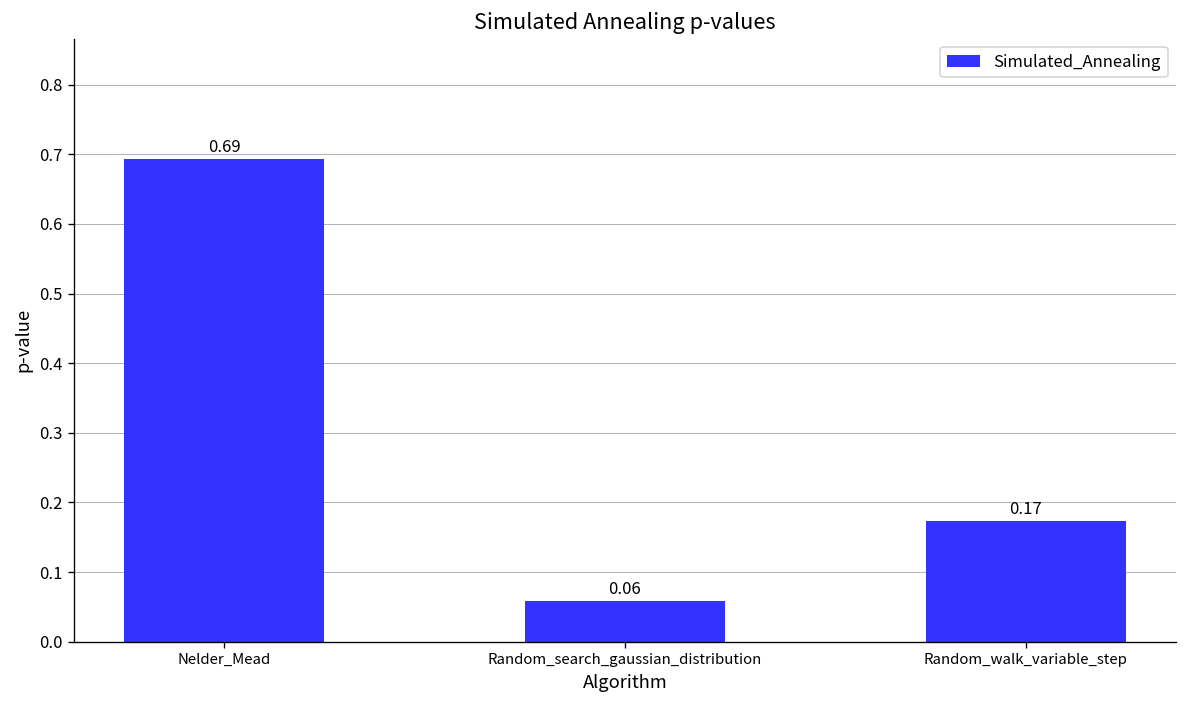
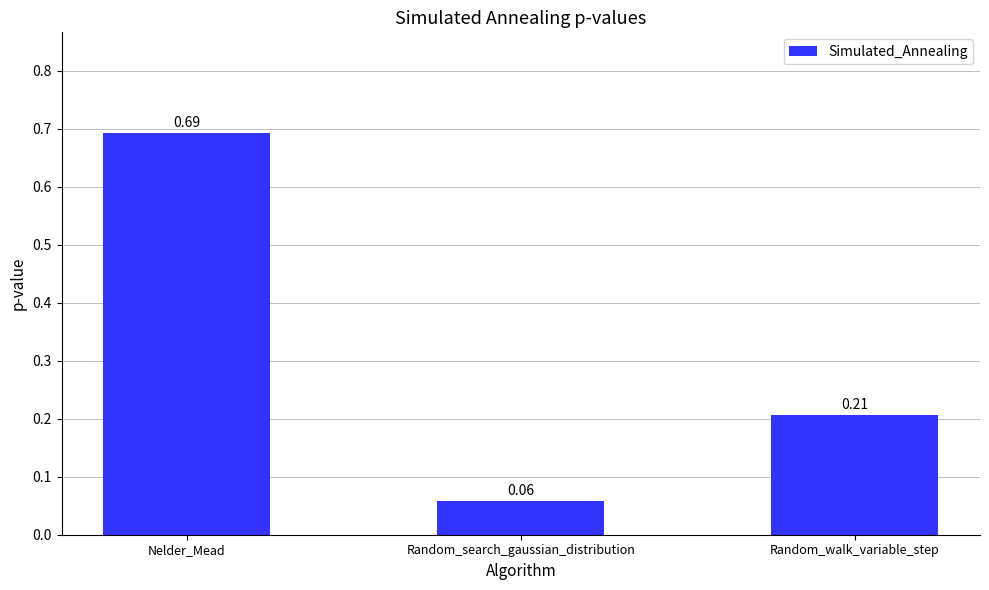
Random_walk_variable_step: 0.17 -> 0.21
